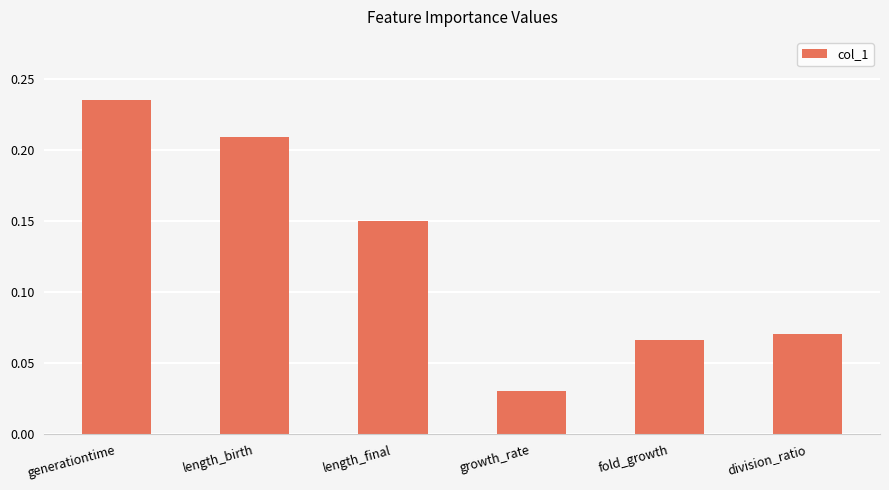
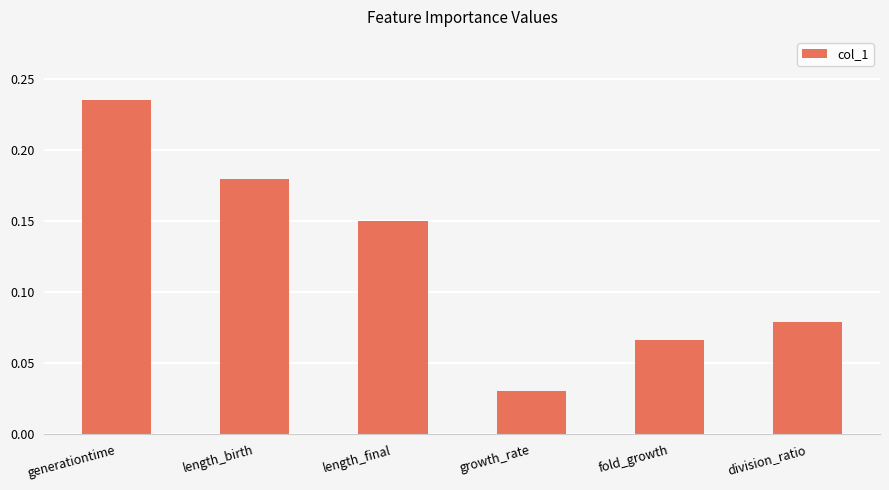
length_birth: 0.209 -> 0.180
division_ratio: 0.071 -> 0.079
